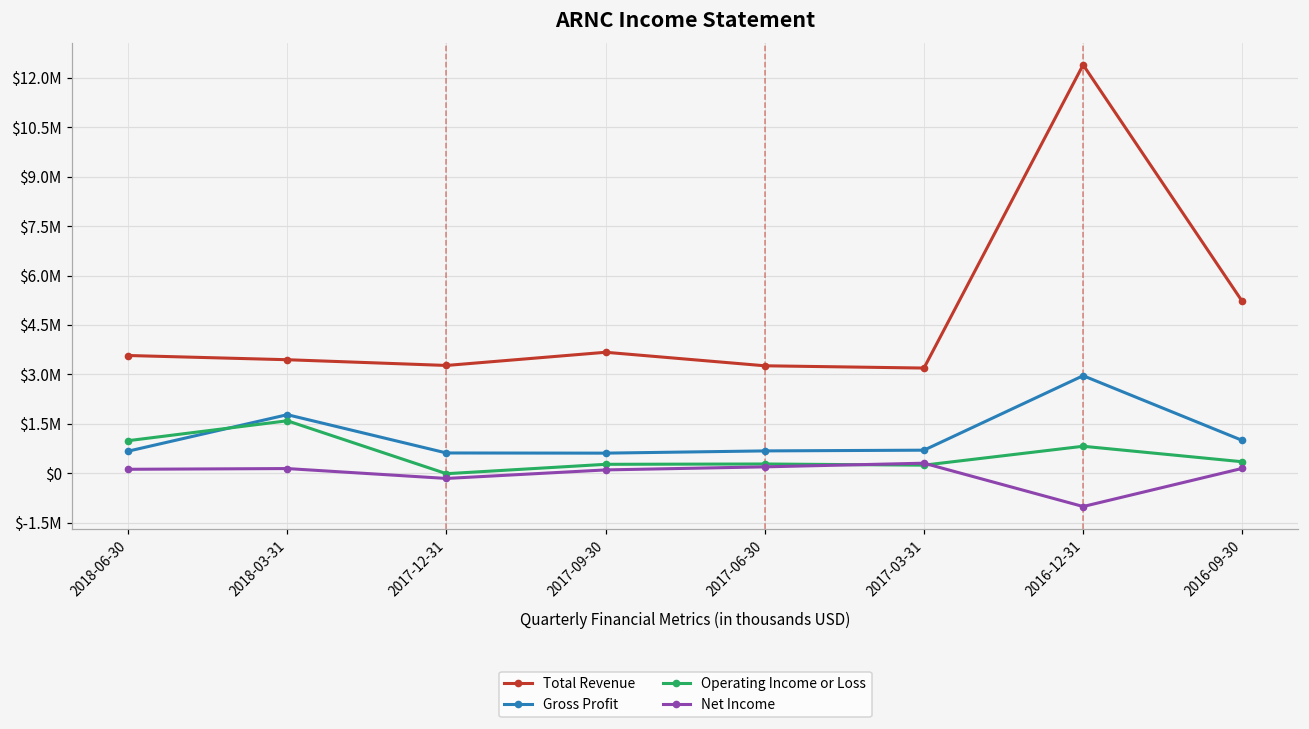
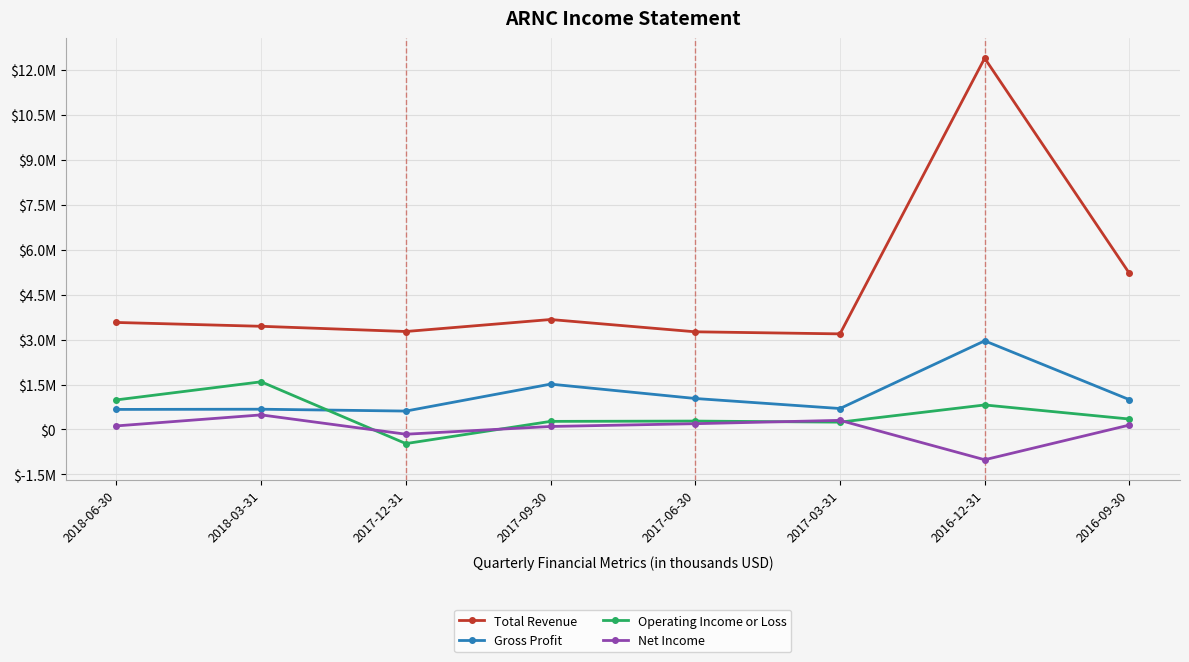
Gross Profit, 2018-03-31: $1800000 -> $700000
Net Income, 2018-03-31: $100000 -> $500000
Operating Income or Loss, 2017-12-31: $0 -> $-500000
Gross Profit, 2017-09-30: $600000 -> $1500000
Gross Profit, 2017-06-30: $700000 -> $1000000
